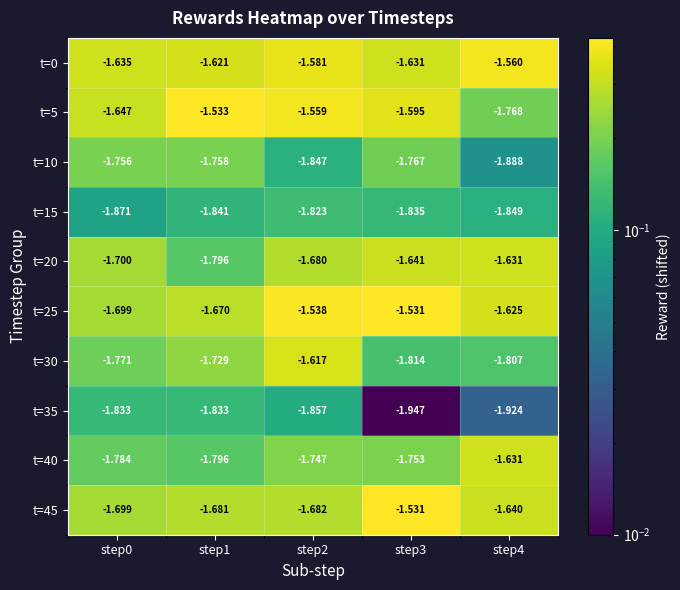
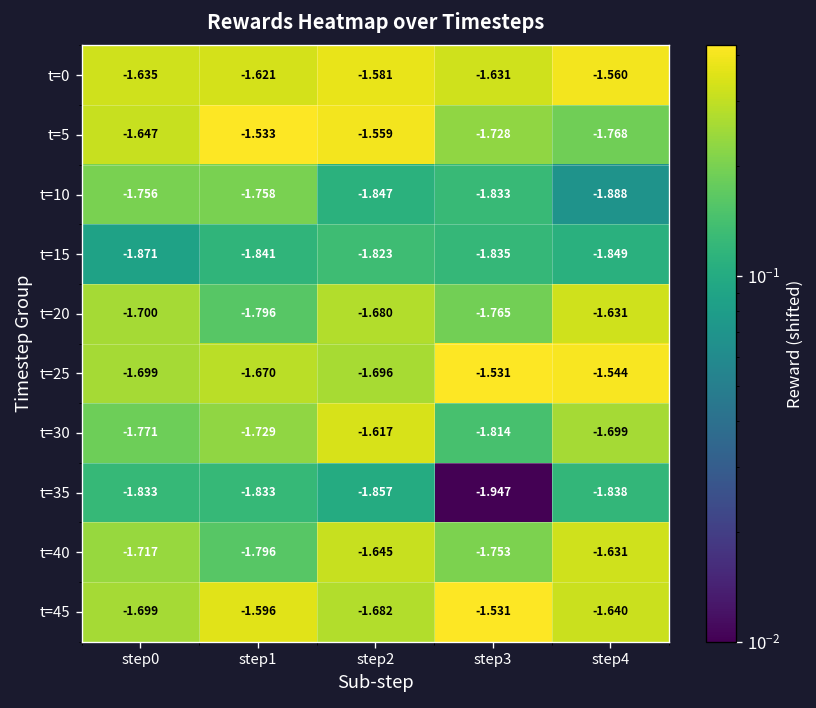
t=5, step3: -1.595 -> -1.728
t=10, step3: -1.767 -> -1.833
t=20, step3: -1.641 -> -1.765
t=25, step2: -1.538 -> -1.696
t=25, step4: -1.625 -> -1.544
t=30, step4: -1.807 -> -1.699
t=35, step4: -1.924 -> -1.838
t=40, step0: -1.784 -> -1.717
t=40, step2: -1.747 -> -1.645
t=45, step1: -1.681 -> -1.596
